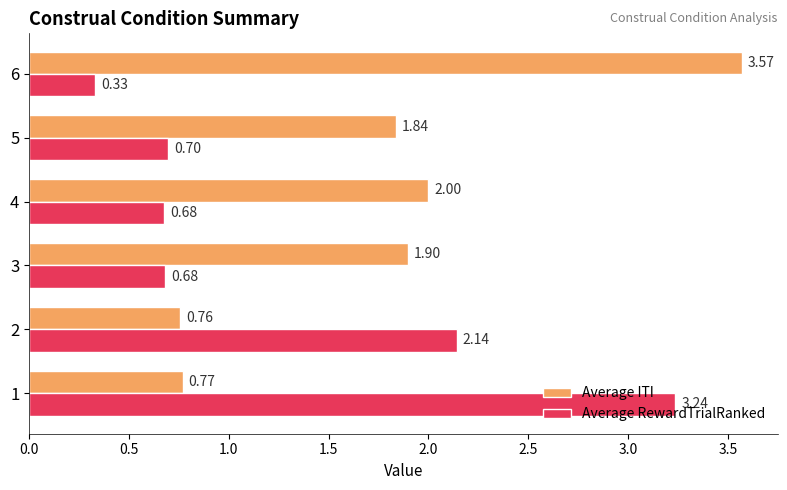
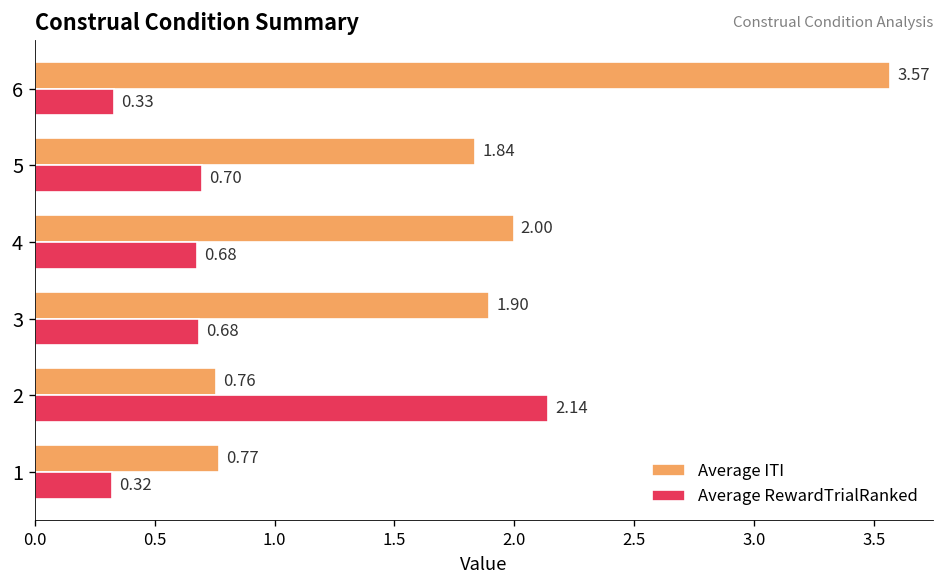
Average RewardTrialRanked, 1: 3.24 -> 0.32
